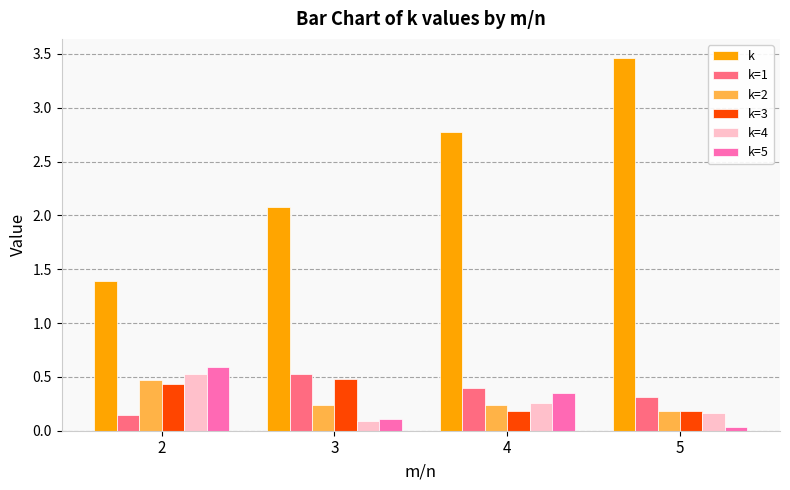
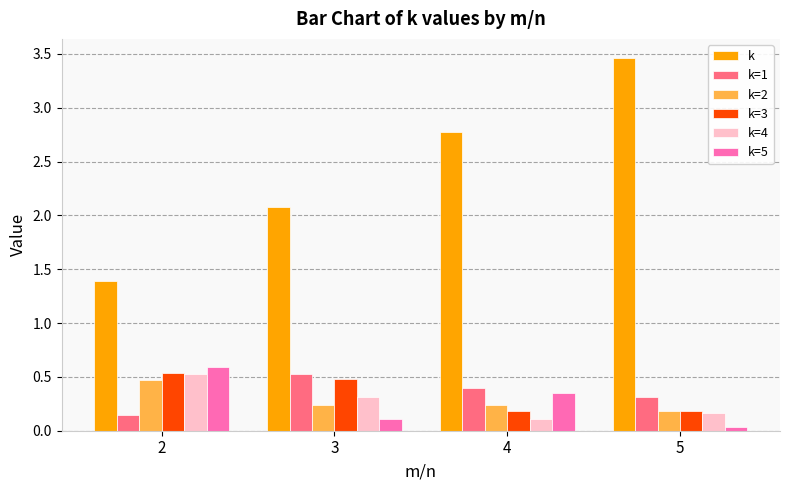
k=3, 2: 0.43 -> 0.54
k=4, 3: 0.09 -> 0.31
k=4, 4: 0.26 -> 0.11
